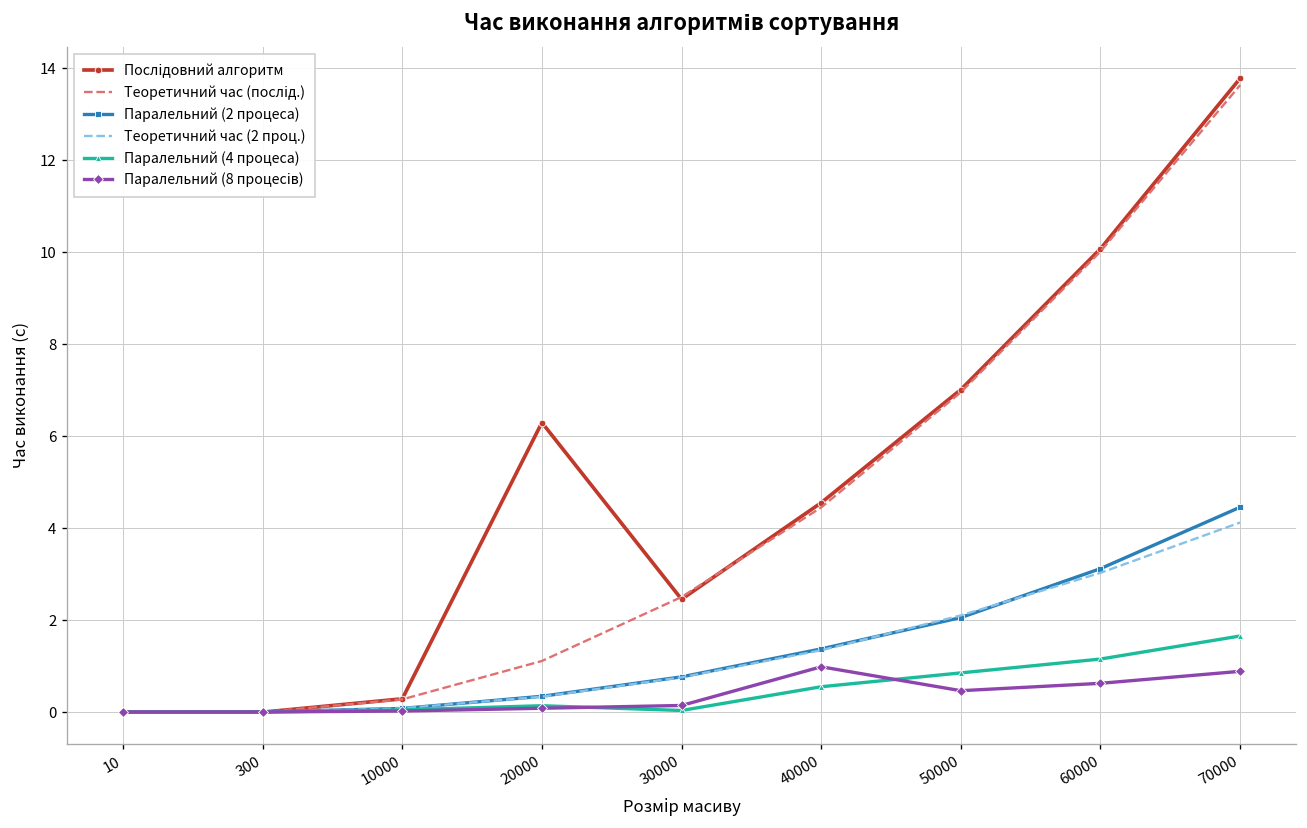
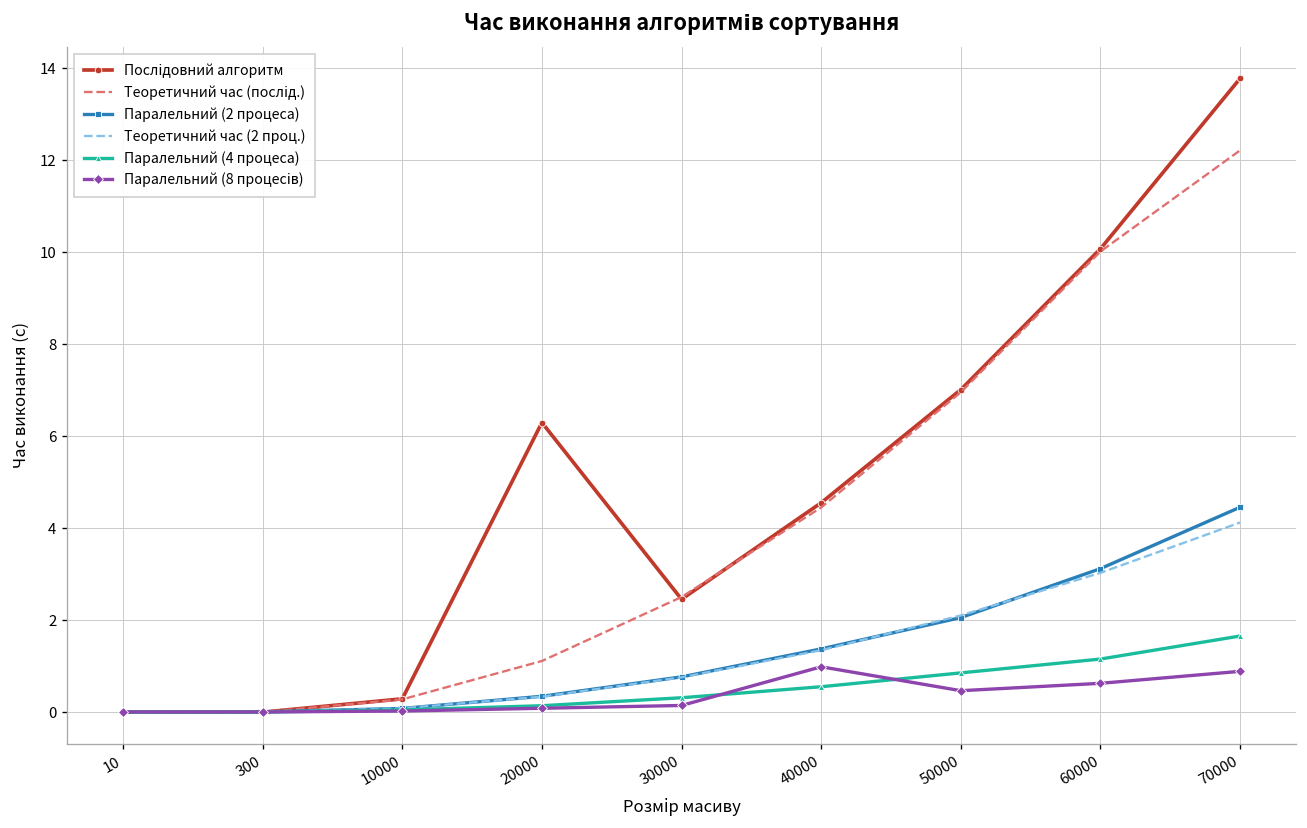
Паралельний (4 процеса), 30000: 0.0 -> 0.3
Теоретичний час (послід.), 70000: 13.6 -> 12.2
